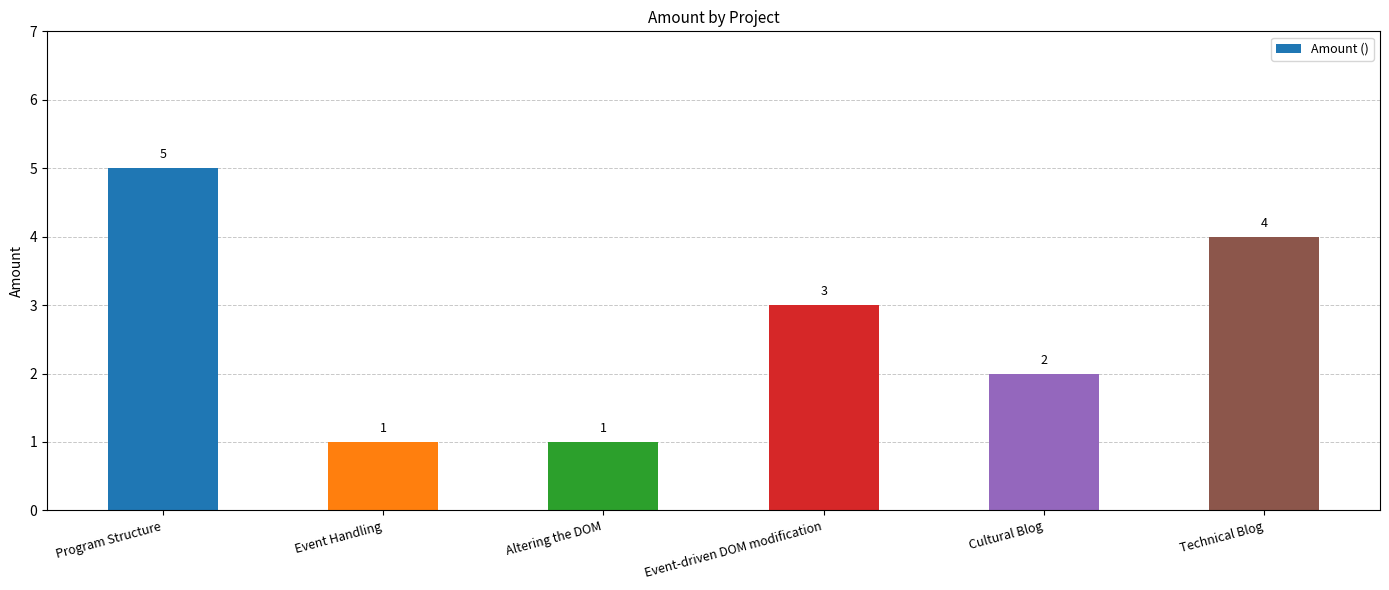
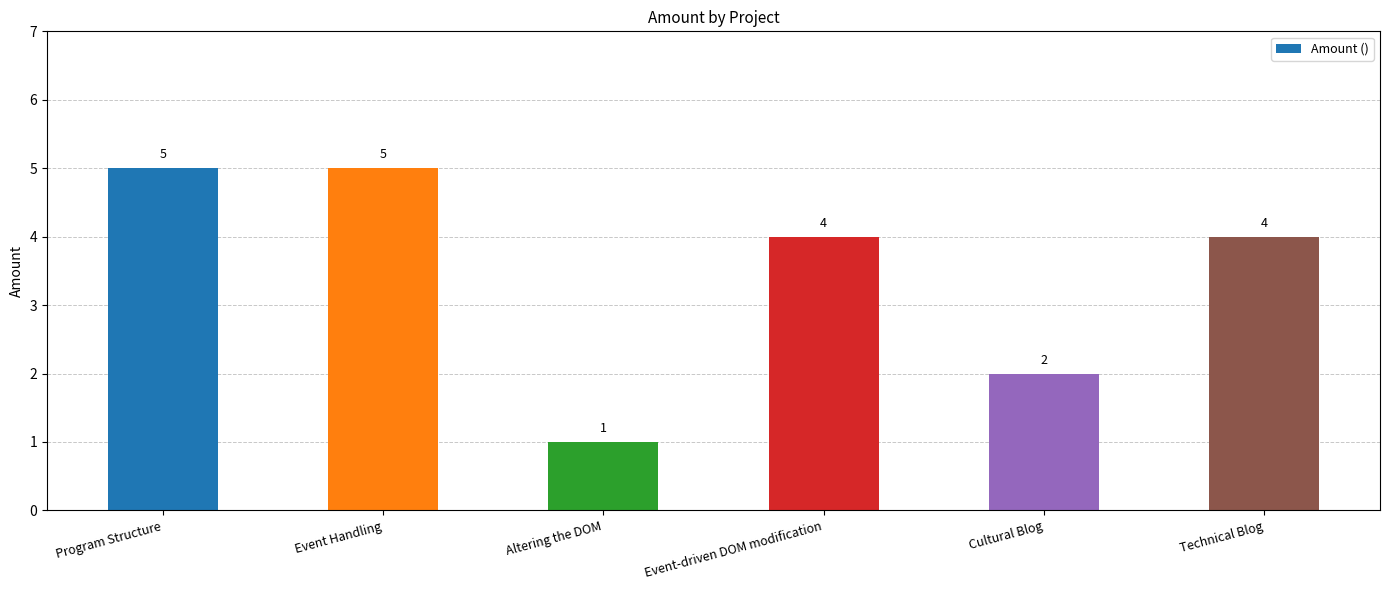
Event Handling: 1 -> 5
Event-driven DOM modification: 3 -> 4
